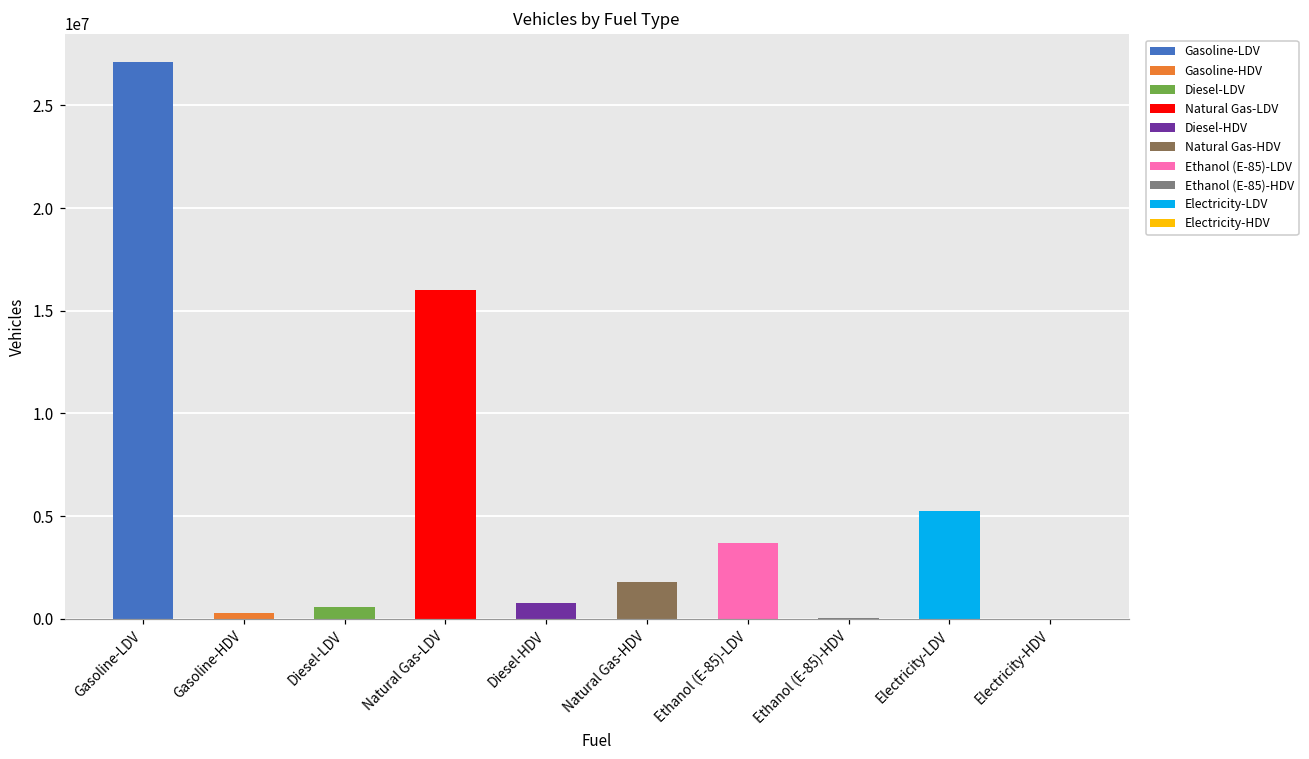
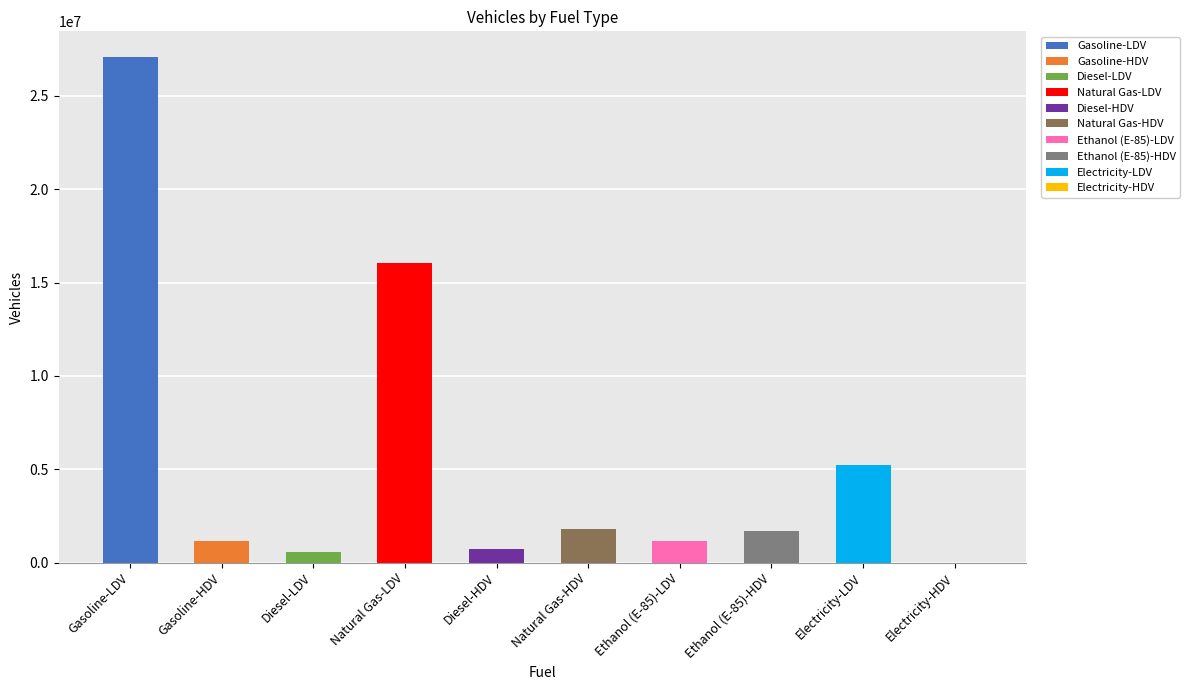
Gasoline-HDV: 300000 -> 1100000
Ethanol (E-85)-LDV: 3700000 -> 1200000
Ethanol (E-85)-HDV: 0 -> 1700000
